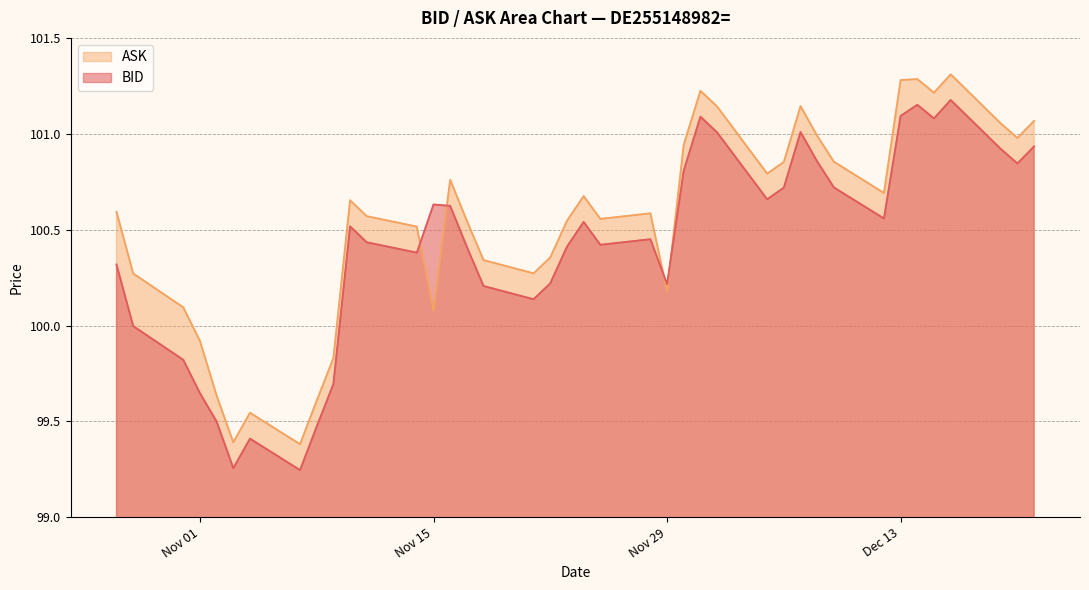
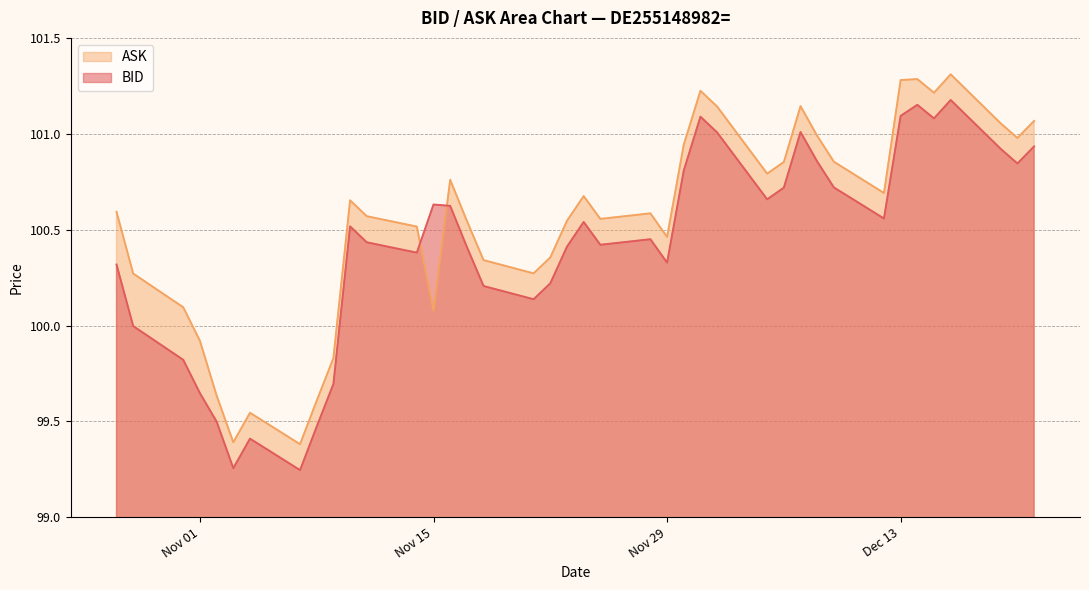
ASK, Nov 29: 100.18 -> 100.46
BID, Nov 29: 100.22 -> 100.33
